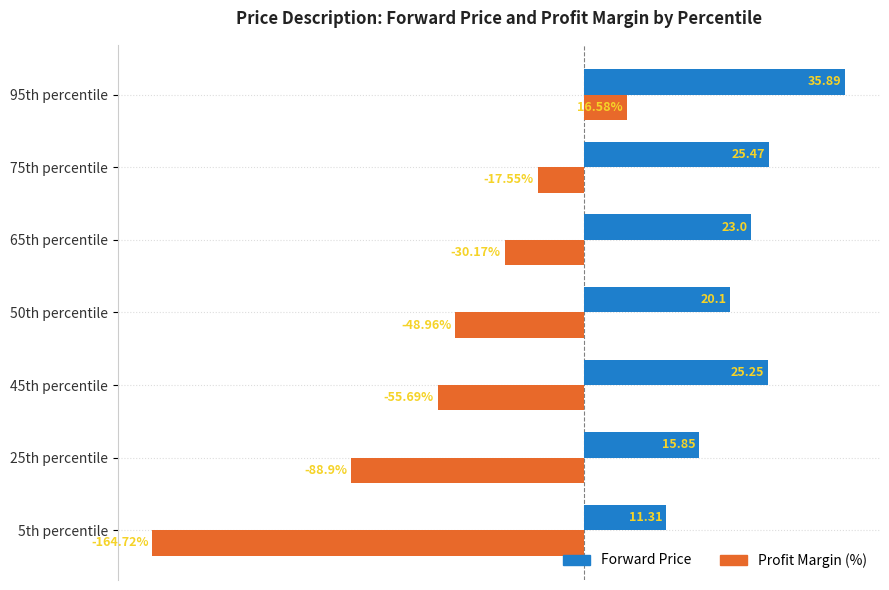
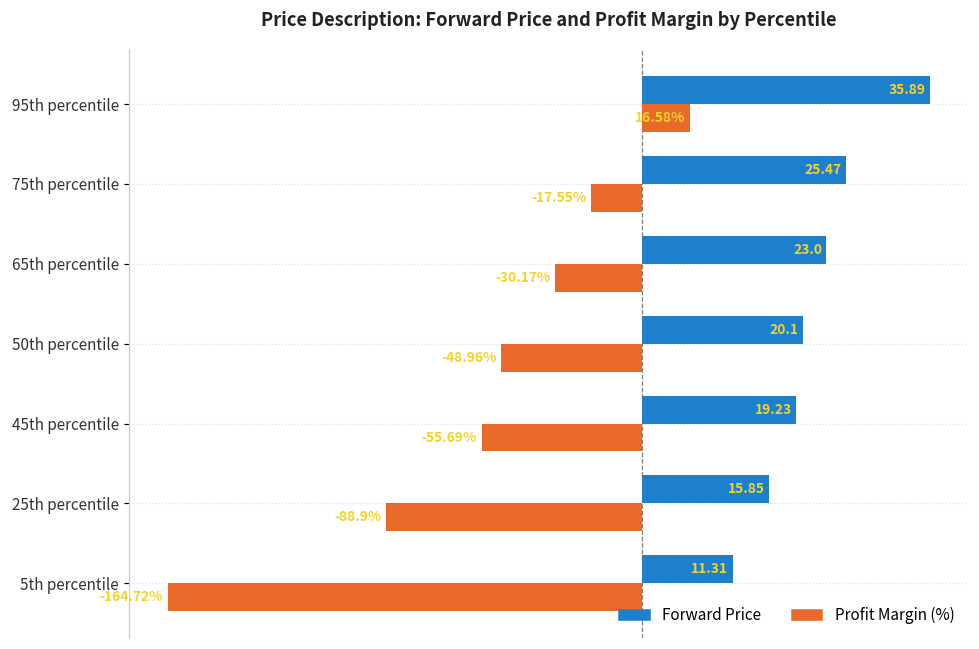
Forward Price, 45th percentile: 25.25 -> 19.23
